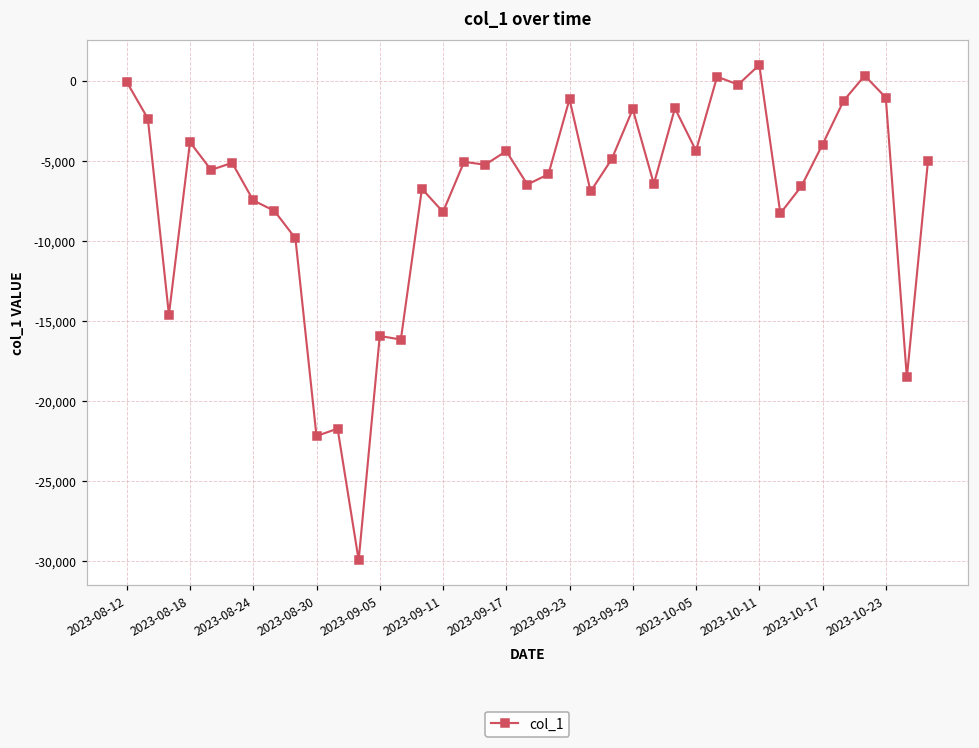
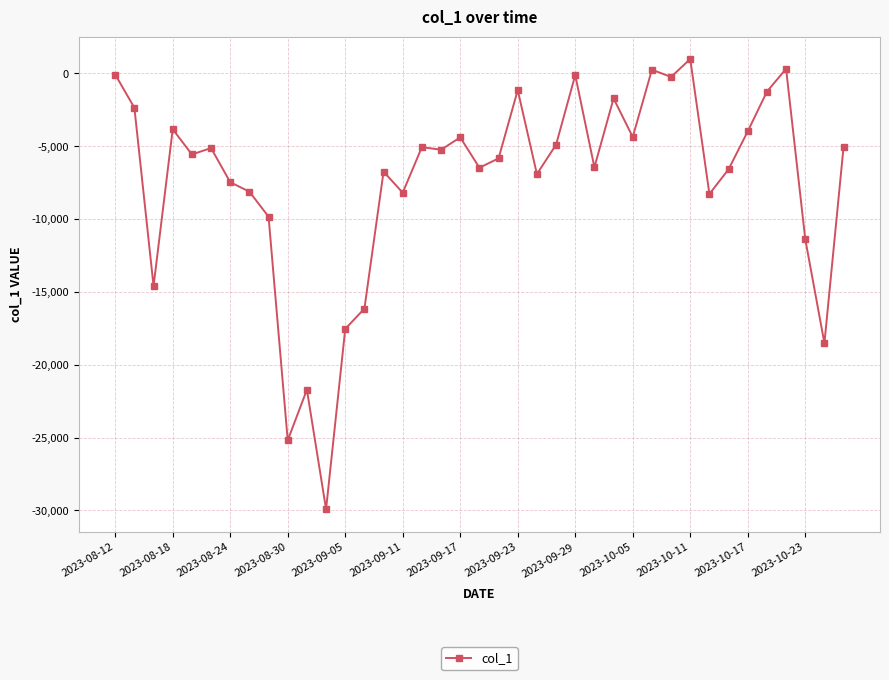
2023-08-30: -22,200 -> -25,200
2023-09-05: -15,900 -> -17,500
2023-09-29: -1,800 -> -100
2023-10-23: -1,100 -> -11,400
